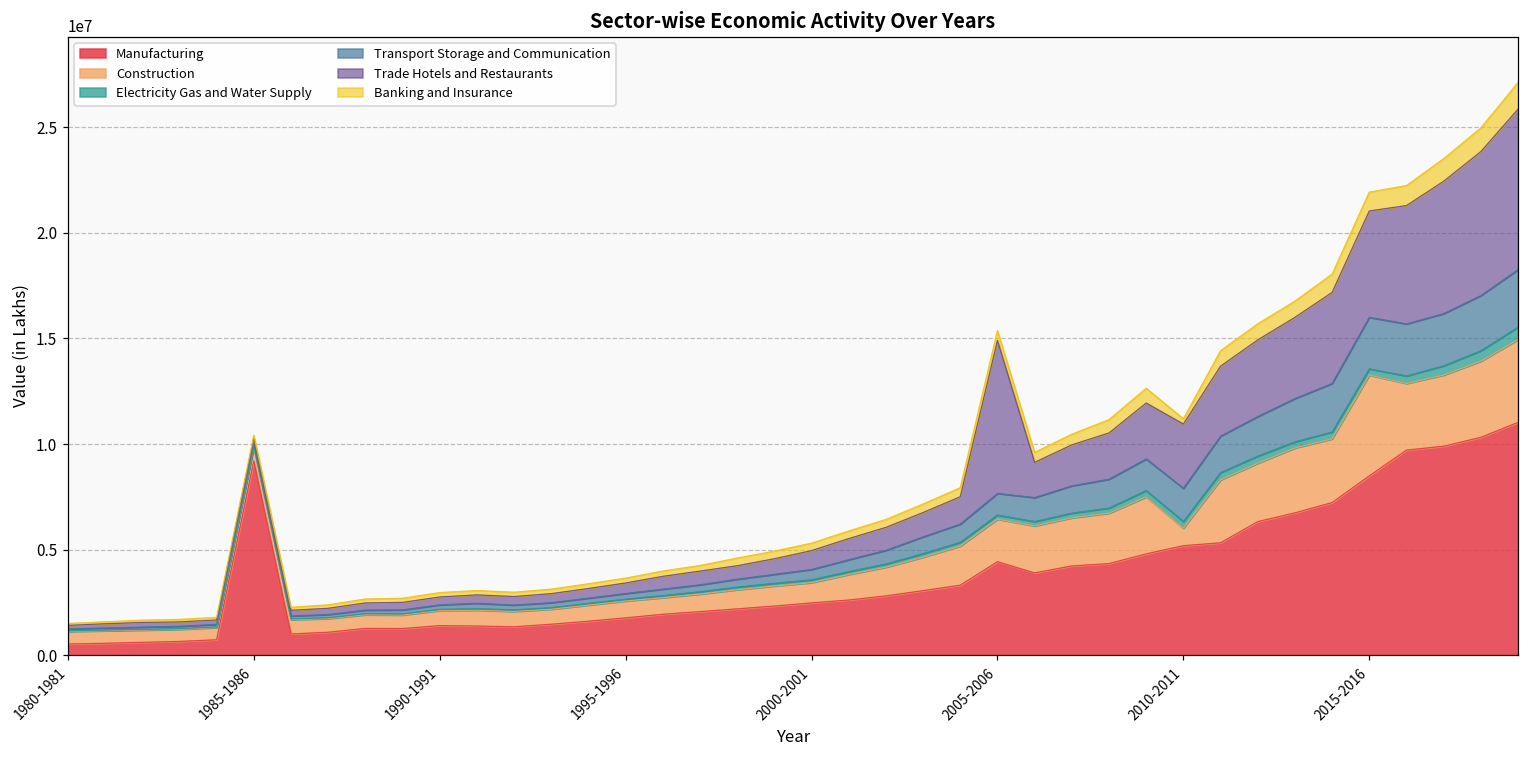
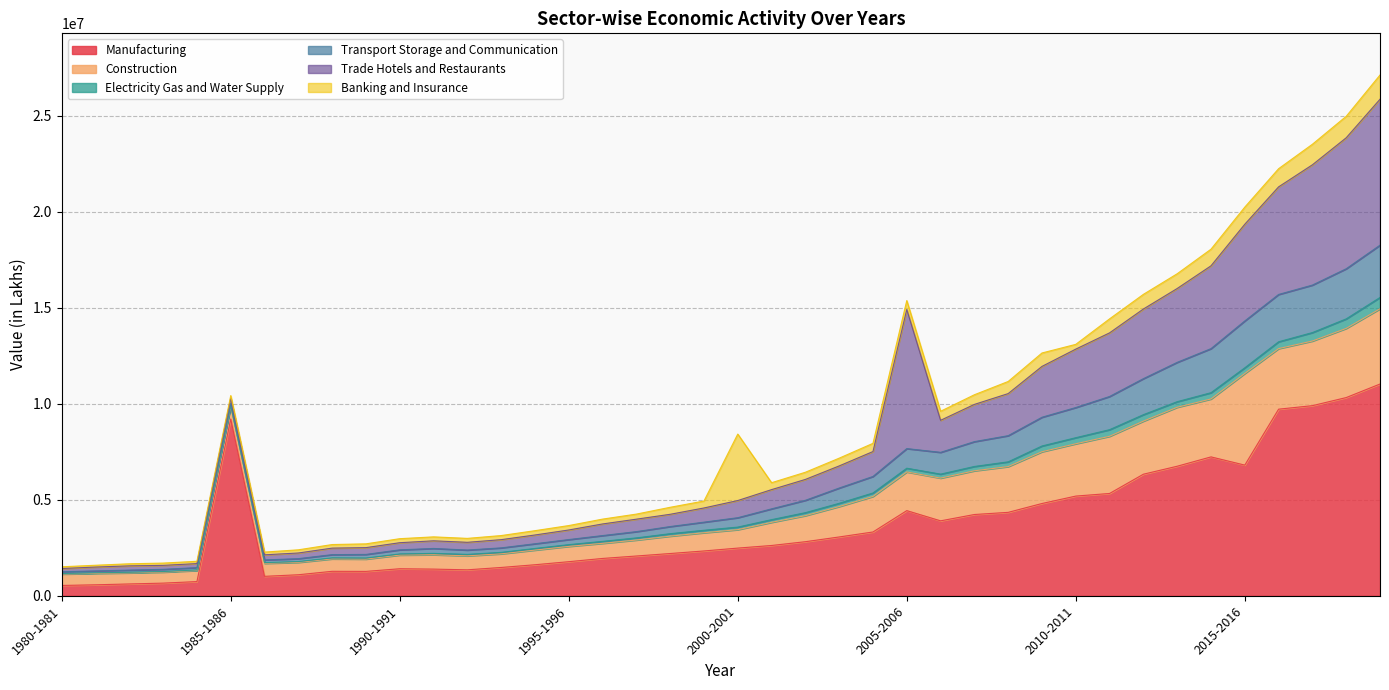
Banking and Insurance, 2000-2001: 400000 -> 3500000
Construction, 2010-2011: 800000 -> 2700000
Manufacturing, 2015-2016: 8500000 -> 6800000
